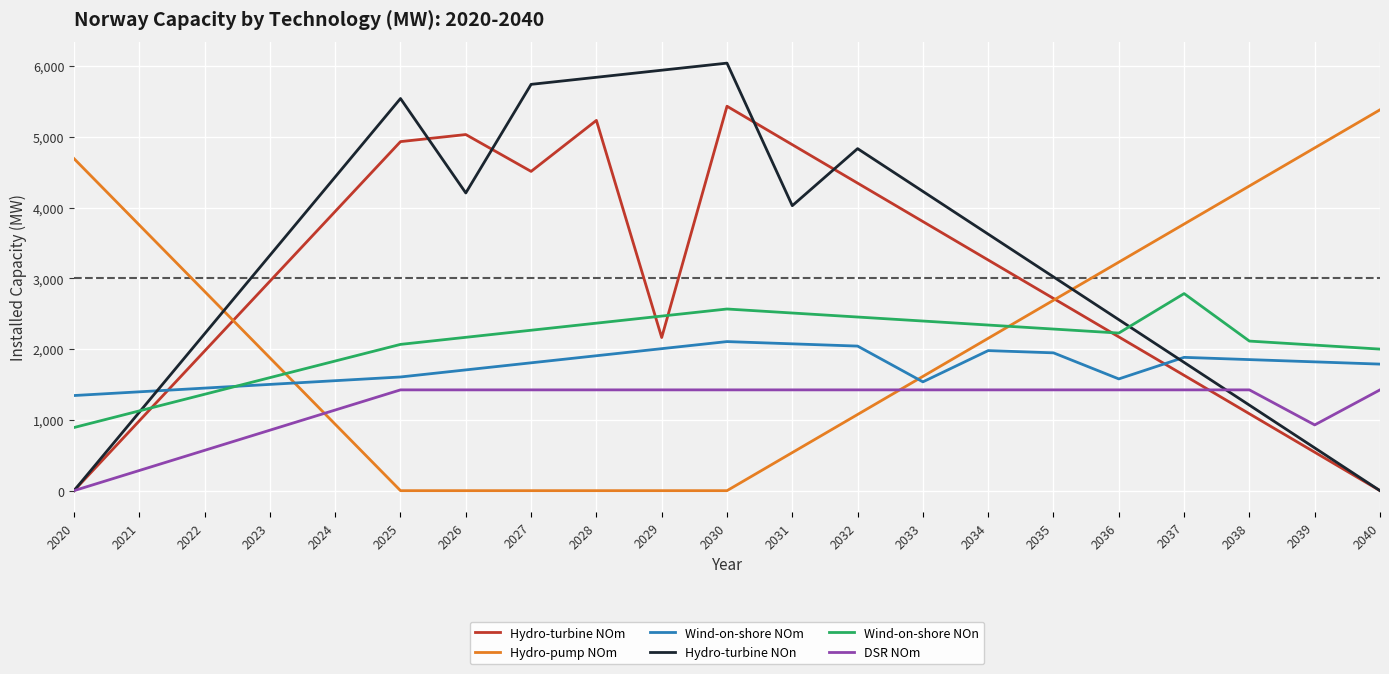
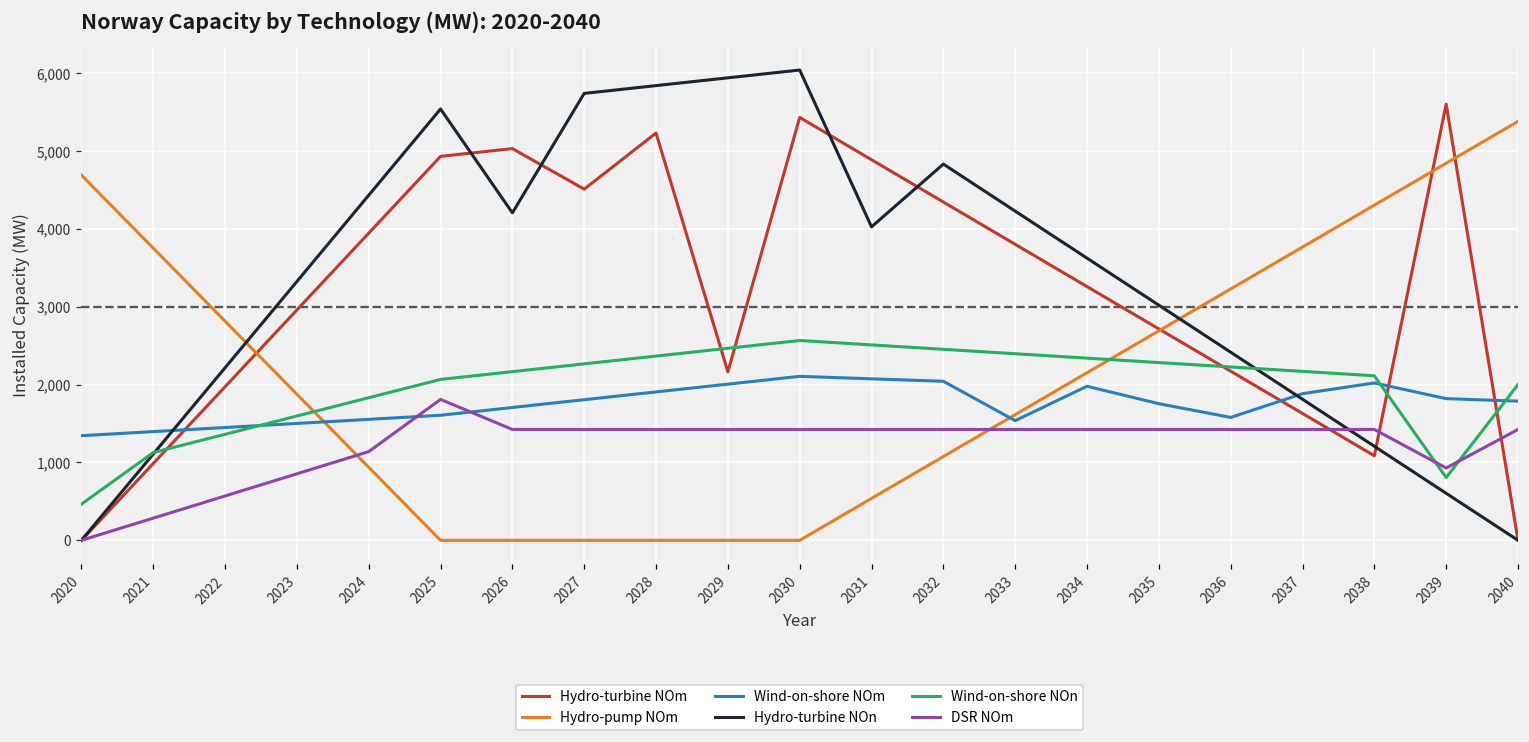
Wind-on-shore NOn, 2020: 900 -> 500
DSR NOm, 2025: 1,400 -> 1,800
Wind-on-shore NOm, 2035: 1,900 -> 1,800
Wind-on-shore NOn, 2037: 2,800 -> 2,200
Wind-on-shore NOm, 2038: 1,900 -> 2,000
Hydro-turbine NOm, 2039: 500 -> 5,600
Wind-on-shore NOn, 2039: 2,100 -> 800
